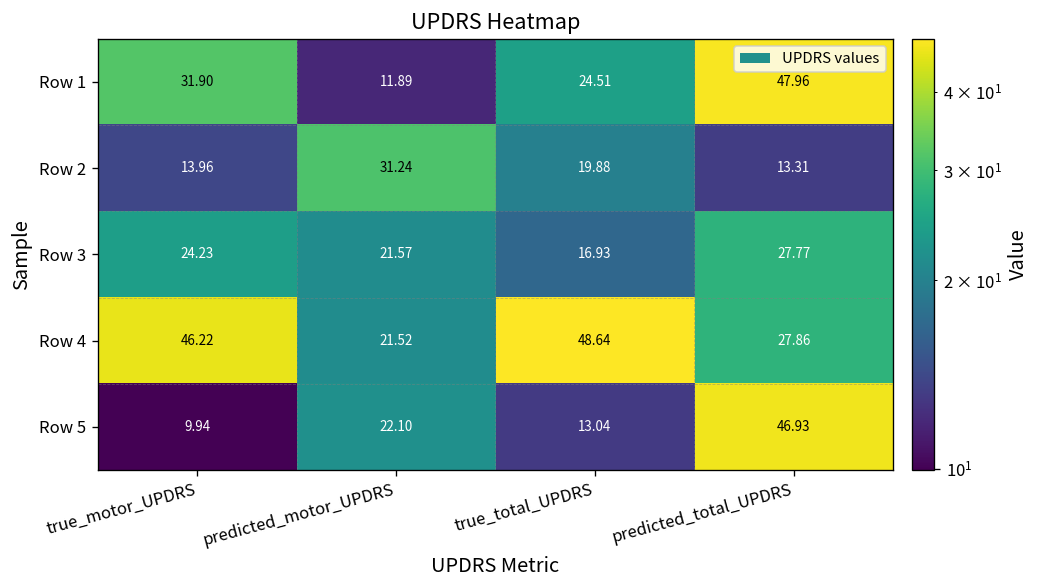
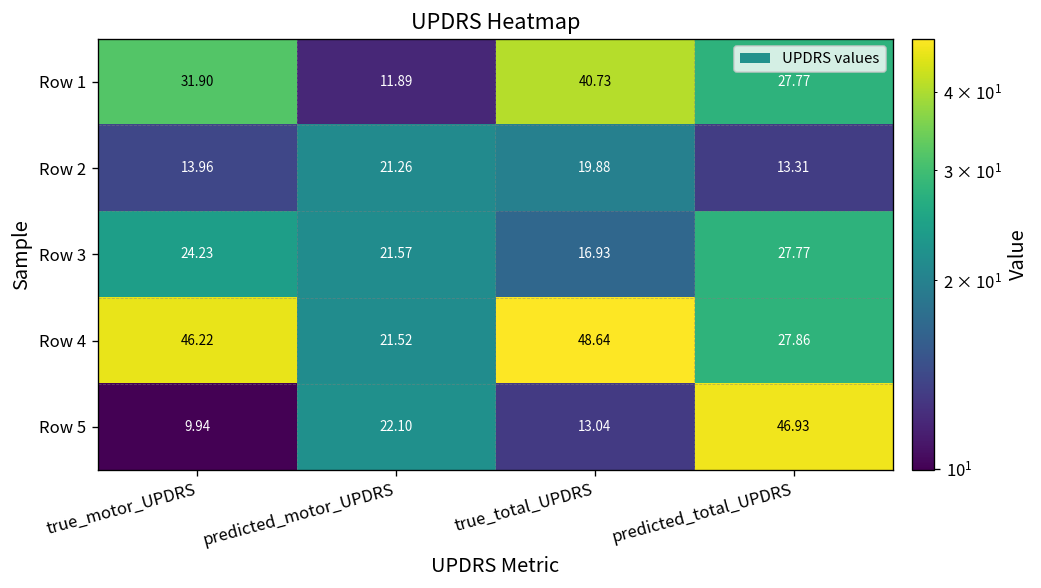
Row 1, true_total_UPDRS: 24.51 -> 40.73
Row 1, predicted_total_UPDRS: 47.96 -> 27.77
Row 2, predicted_motor_UPDRS: 31.24 -> 21.26
